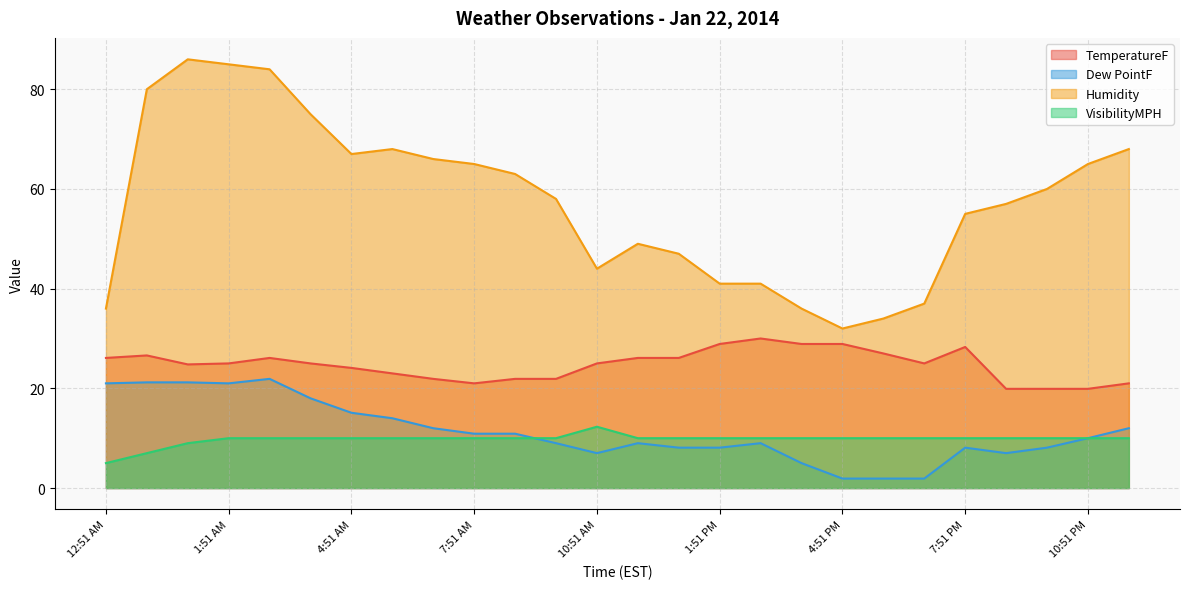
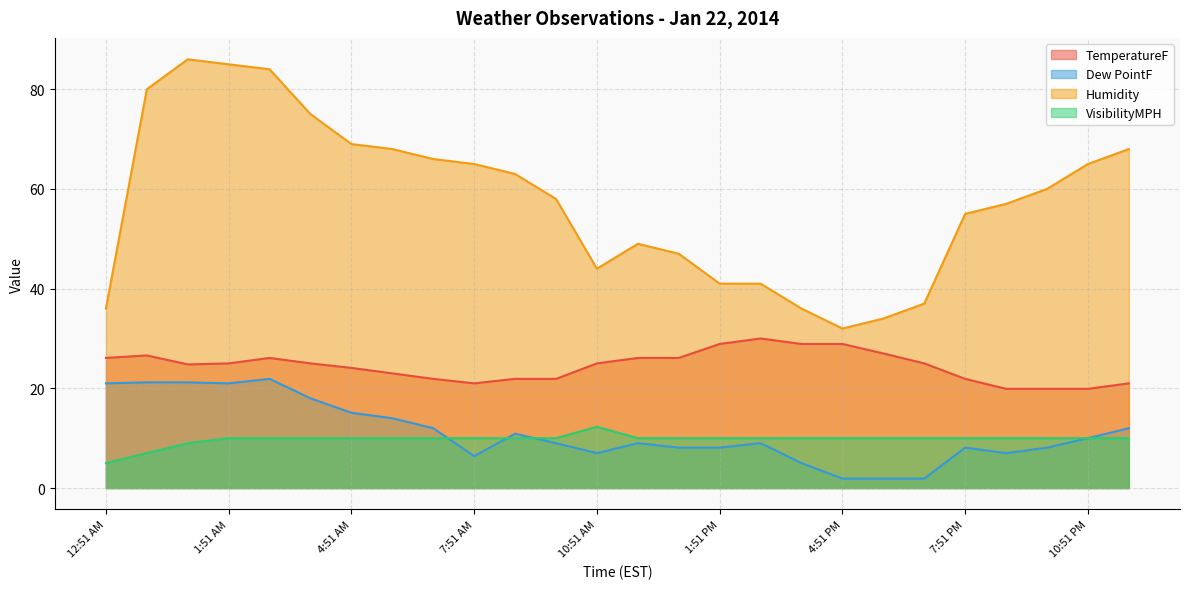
Humidity, 4:51 AM: 67 -> 69
Dew PointF, 7:51 AM: 11 -> 6
TemperatureF, 7:51 PM: 28 -> 22
